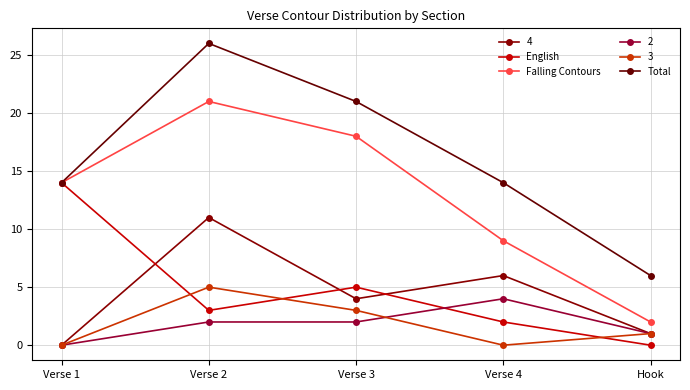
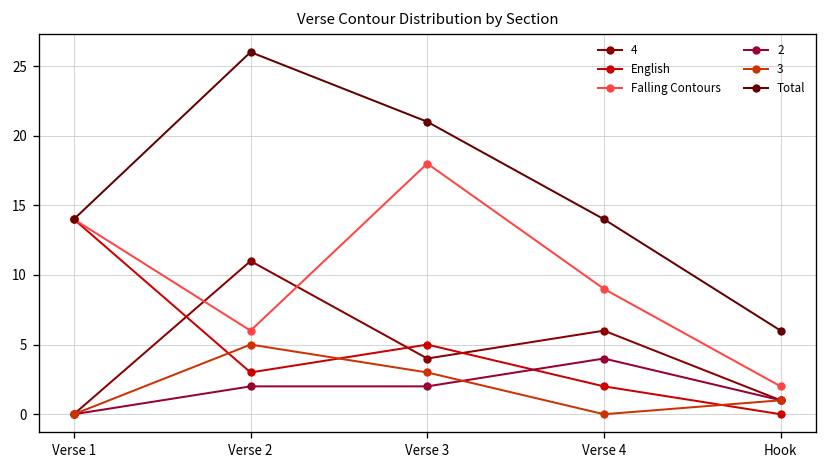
Falling Contours, Verse 2: 21 -> 6
